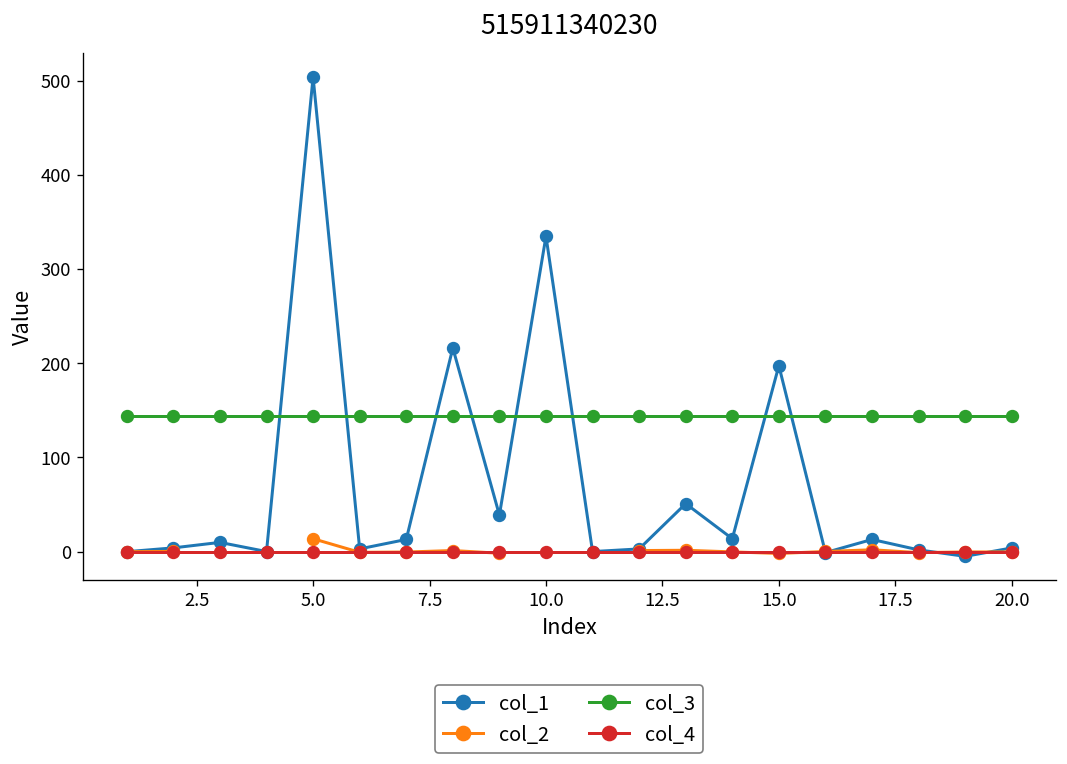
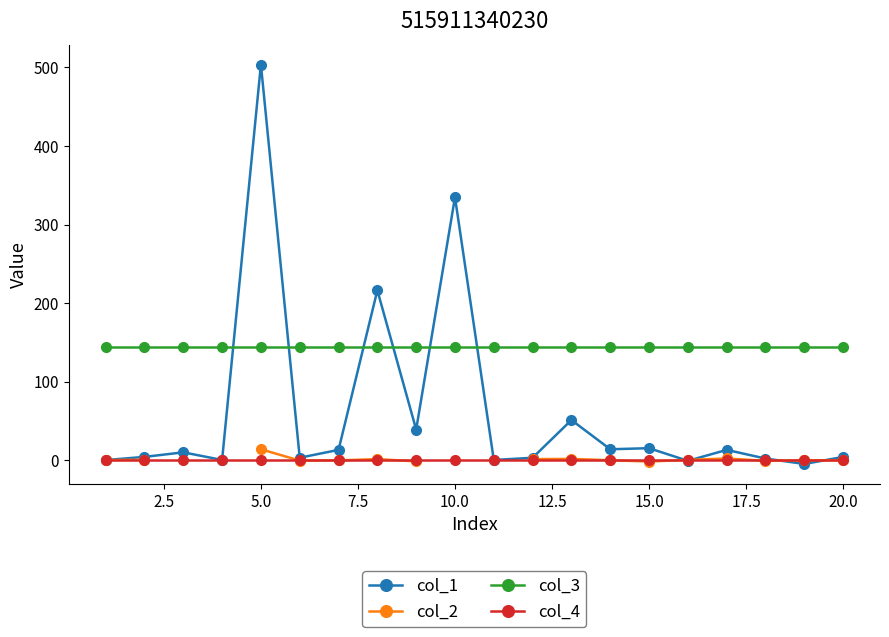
col_1, 15.0: 200 -> 20
